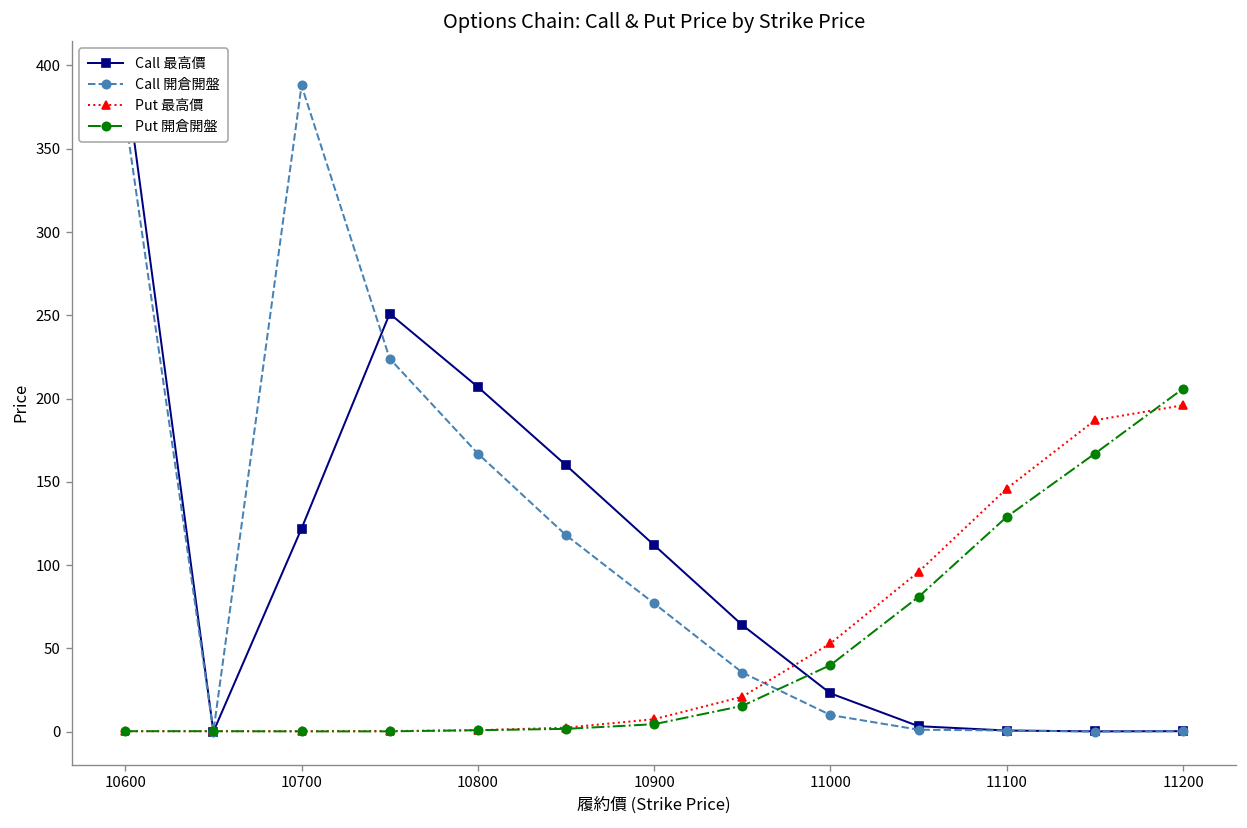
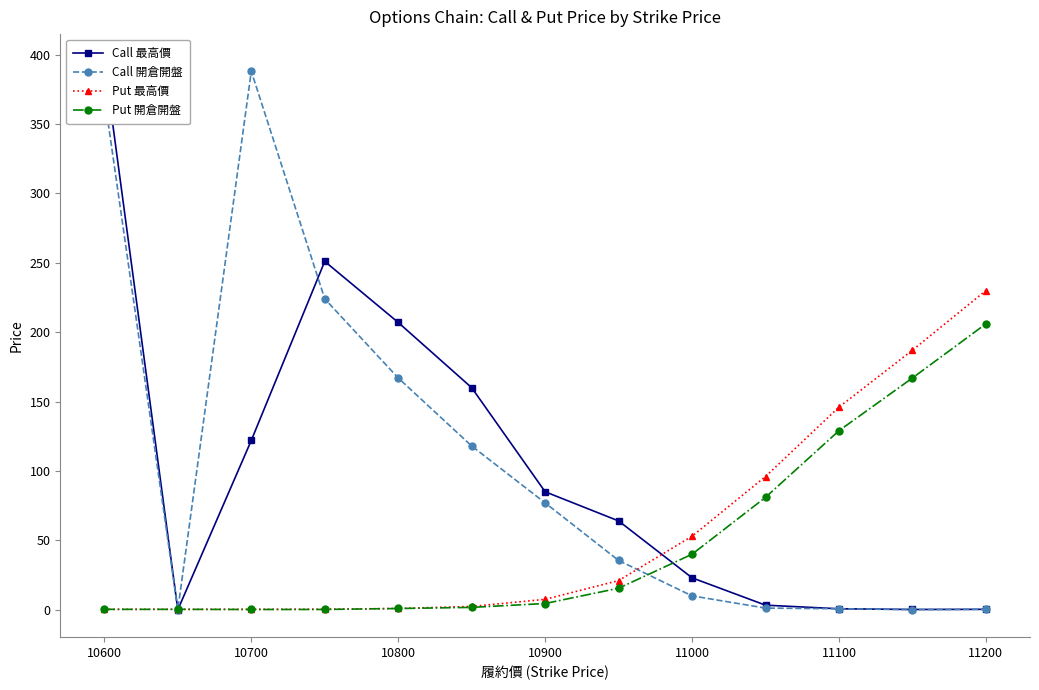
Call 最高價, 10900: 112 -> 85
Put 最高價, 11200: 196 -> 230
